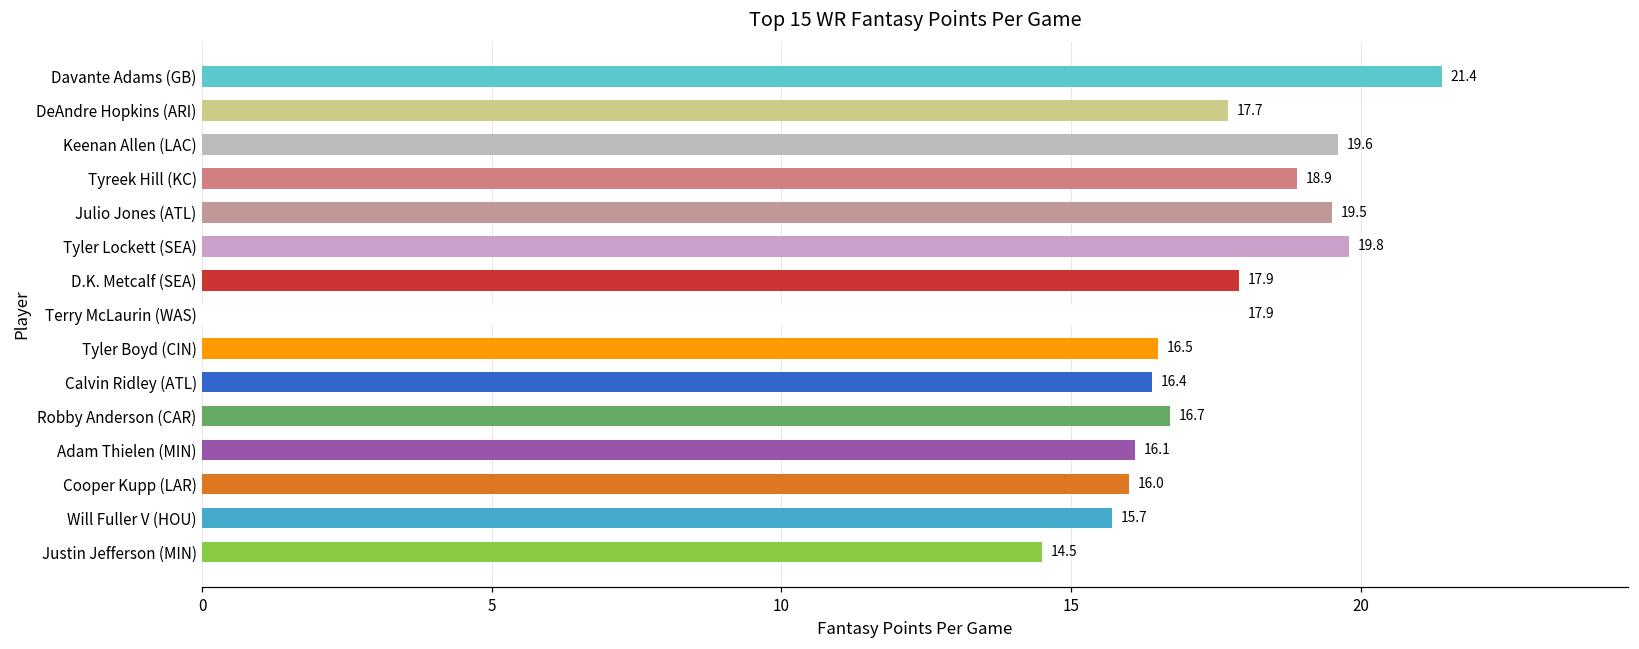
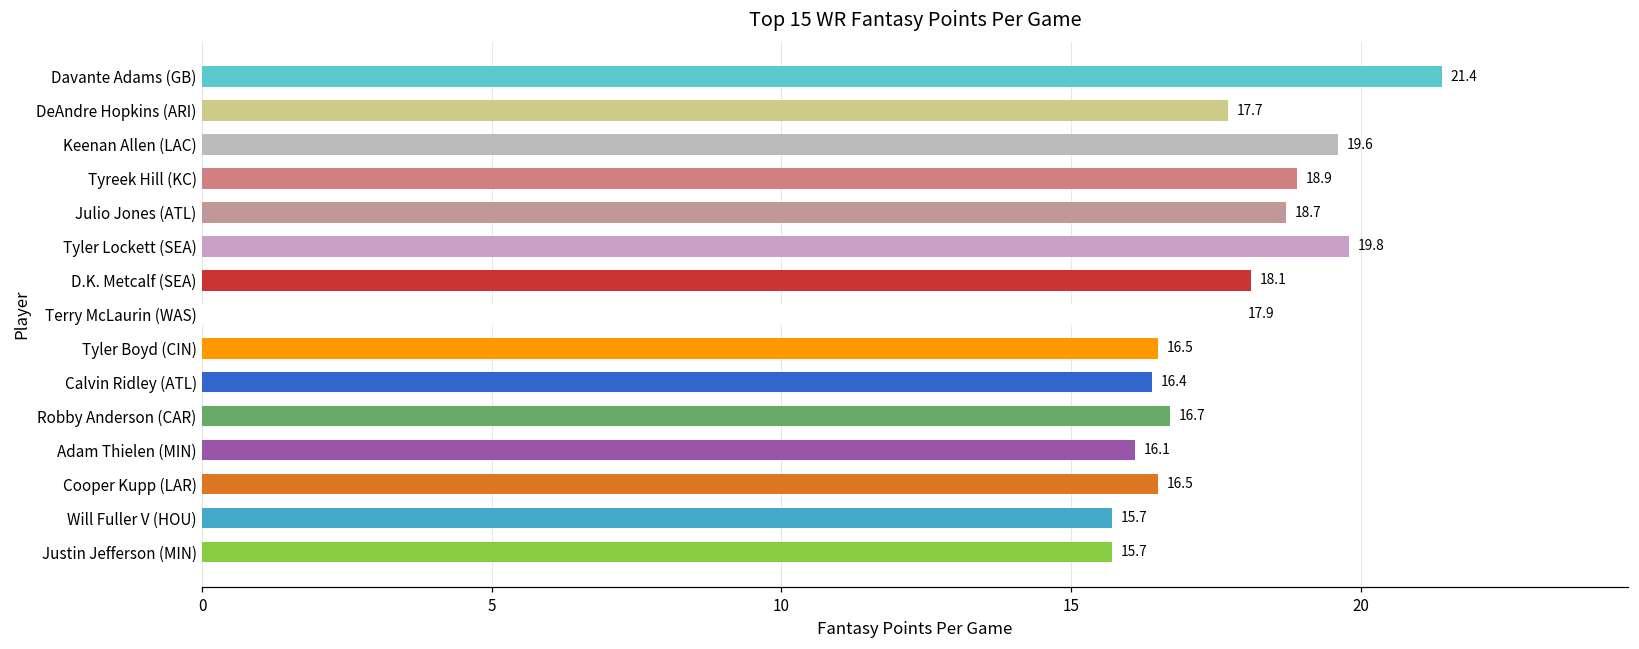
Julio Jones (ATL): 19.5 -> 18.7
D.K. Metcalf (SEA): 17.9 -> 18.1
Cooper Kupp (LAR): 16.0 -> 16.5
Justin Jefferson (MIN): 14.5 -> 15.7
